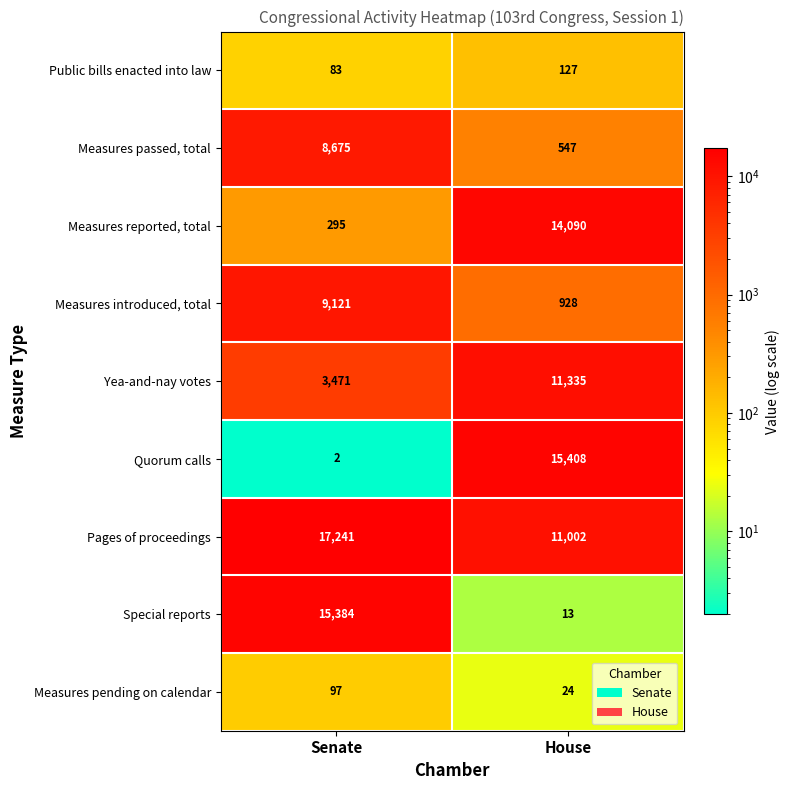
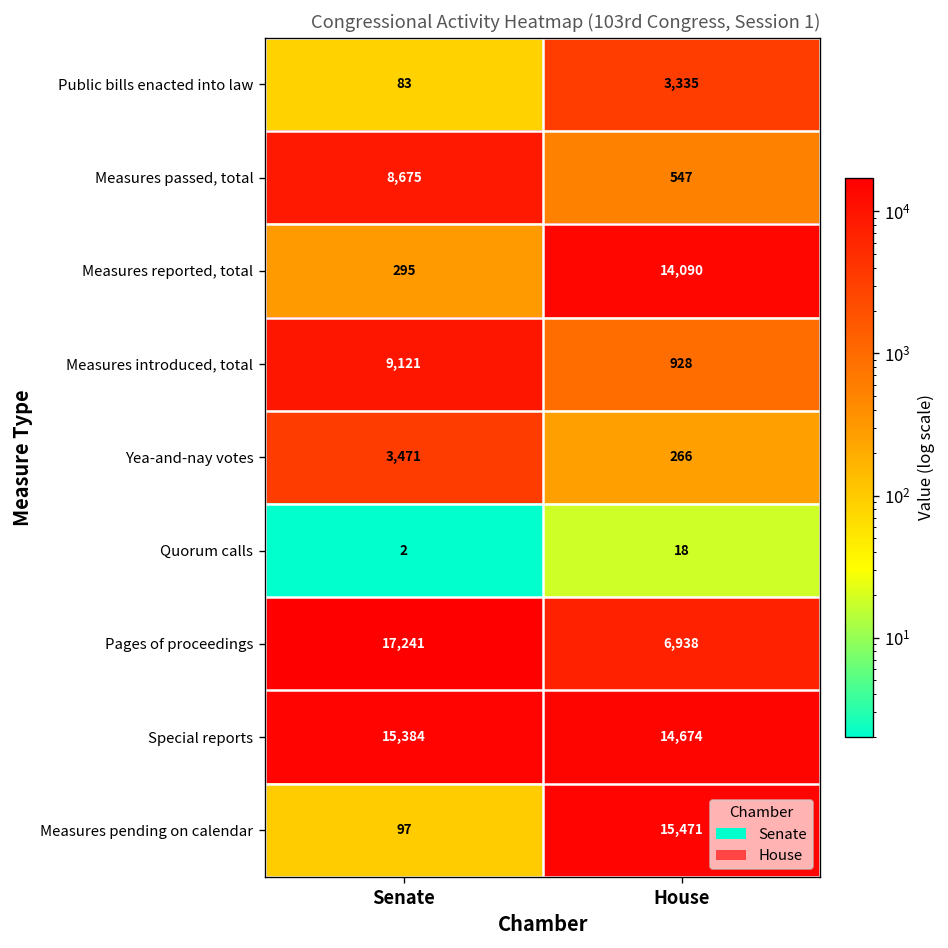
Public bills enacted into law, House: 127 -> 3,335
Yea-and-nay votes, House: 11,335 -> 266
Quorum calls, House: 15,408 -> 18
Pages of proceedings, House: 11,002 -> 6,938
Special reports, House: 13 -> 14,674
Measures pending on calendar, House: 24 -> 15,471
